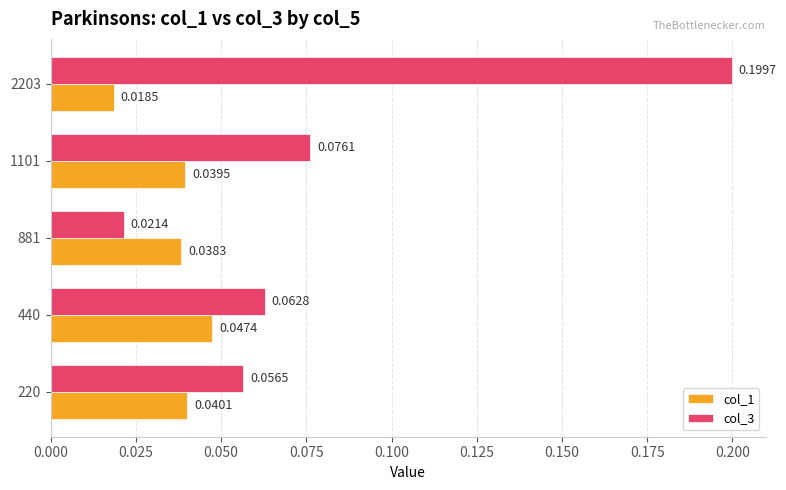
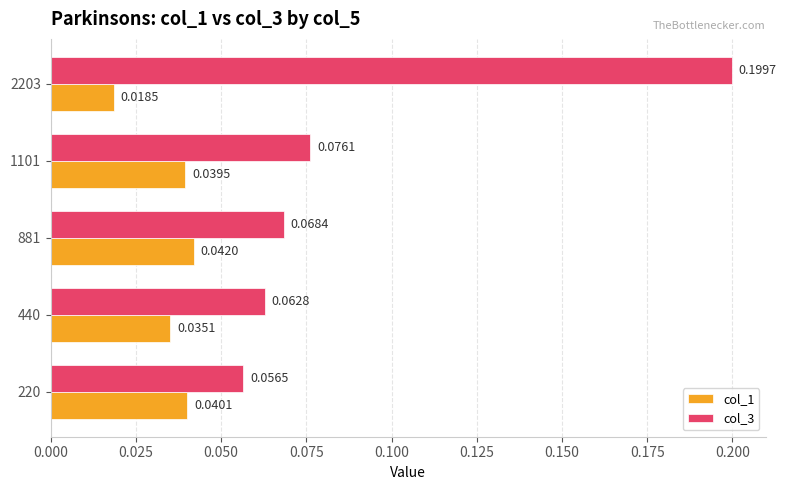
col_3, 881: 0.0214 -> 0.0684
col_1, 881: 0.0383 -> 0.0420
col_1, 440: 0.0474 -> 0.0351
